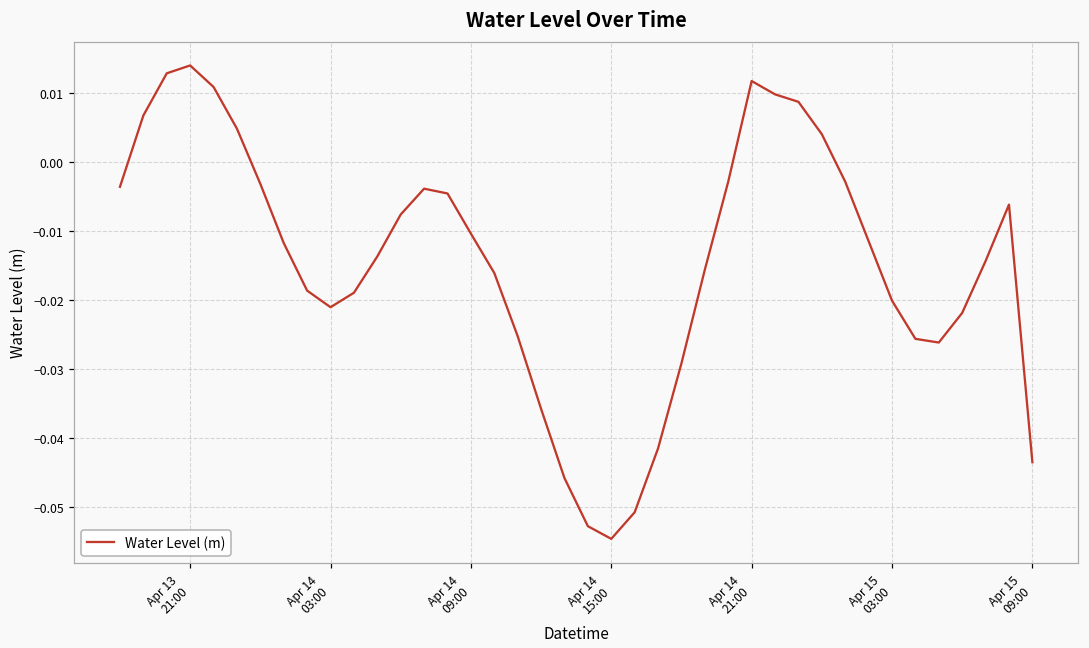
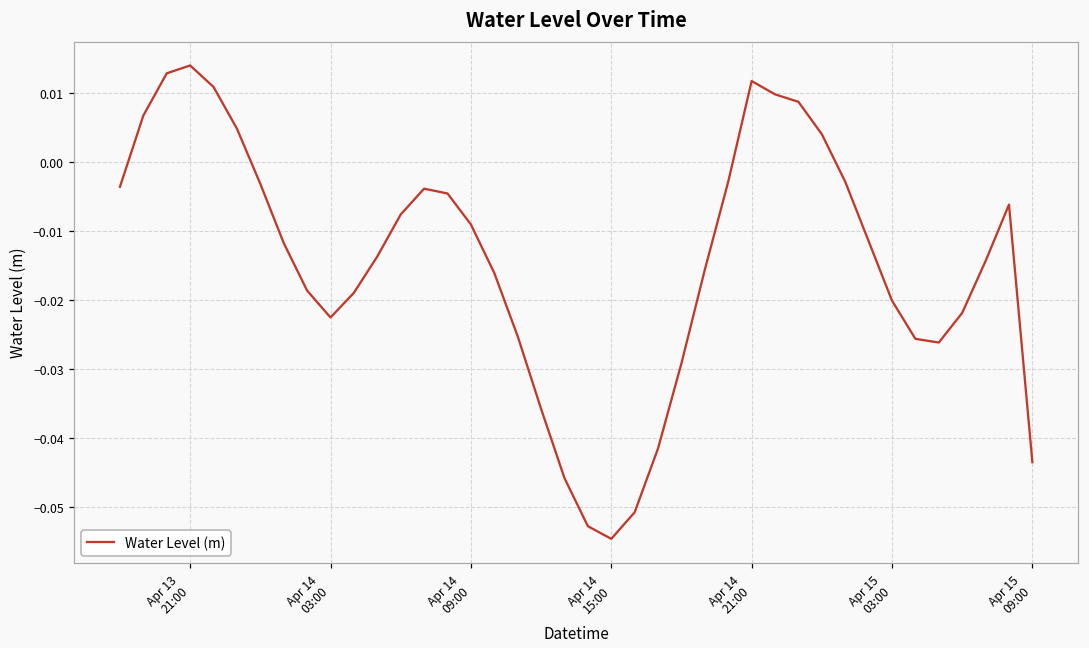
Apr 14 03:00: -0.021 -> -0.022
Apr 14 09:00: -0.010 -> -0.009
